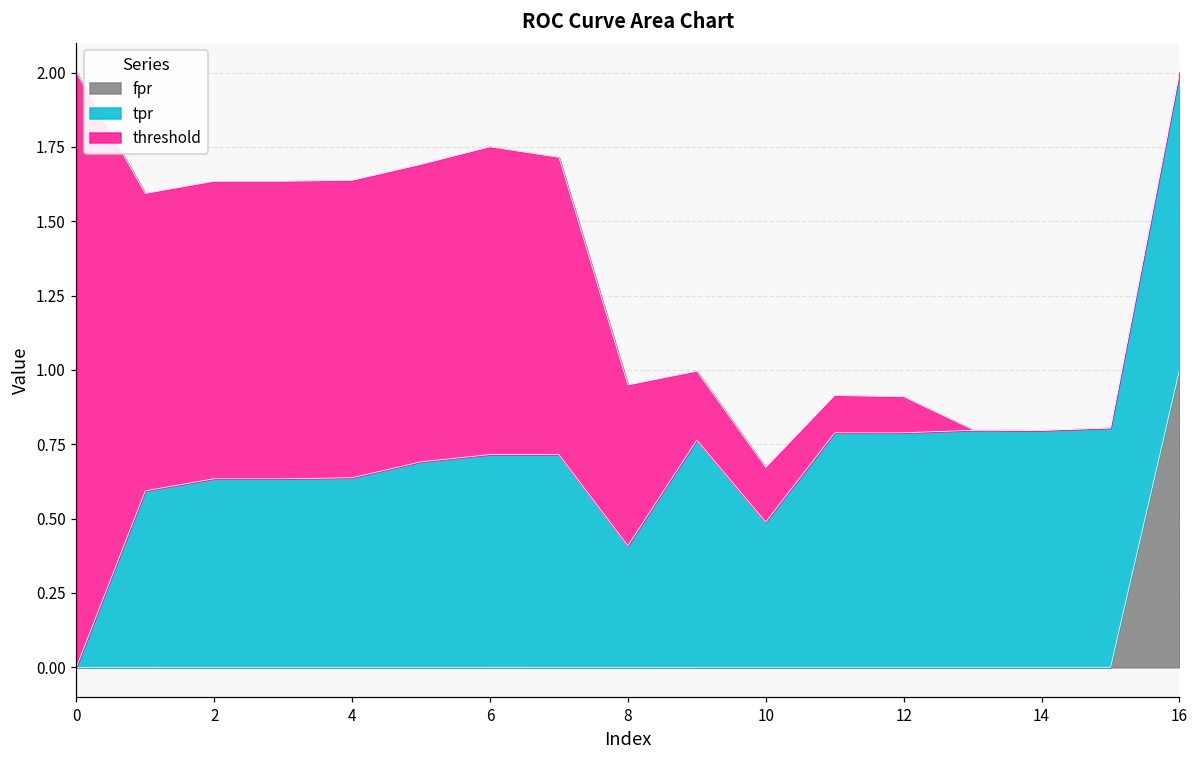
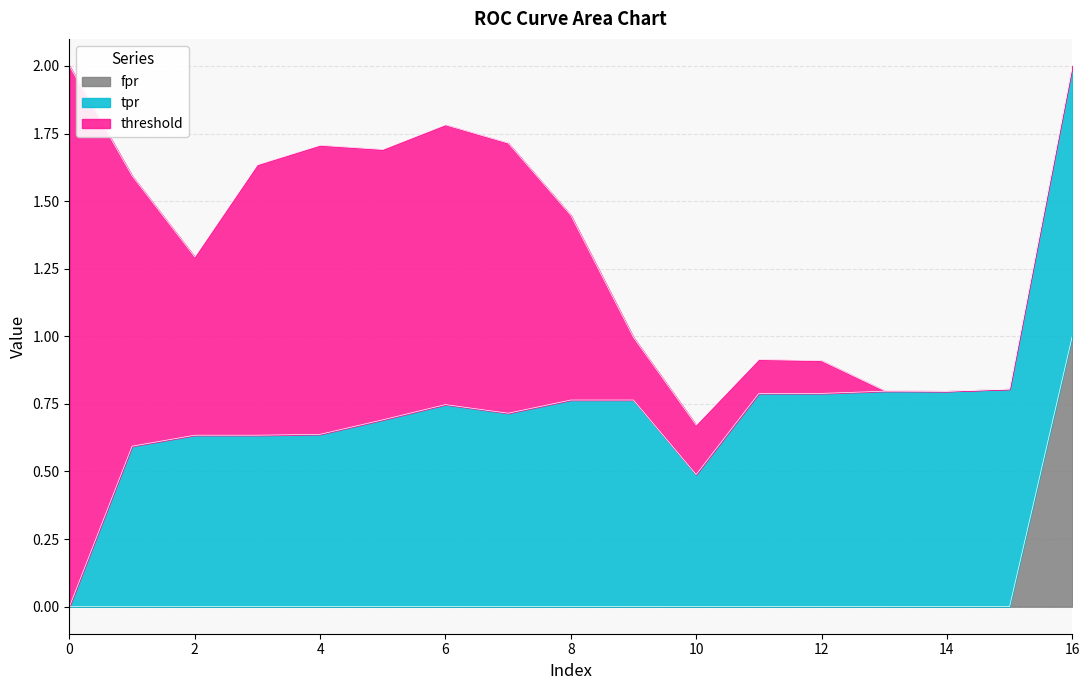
threshold, 2: 1.00 -> 0.66
threshold, 4: 1.00 -> 1.07
tpr, 6: 0.72 -> 0.75
tpr, 8: 0.41 -> 0.76
threshold, 8: 0.54 -> 0.68
